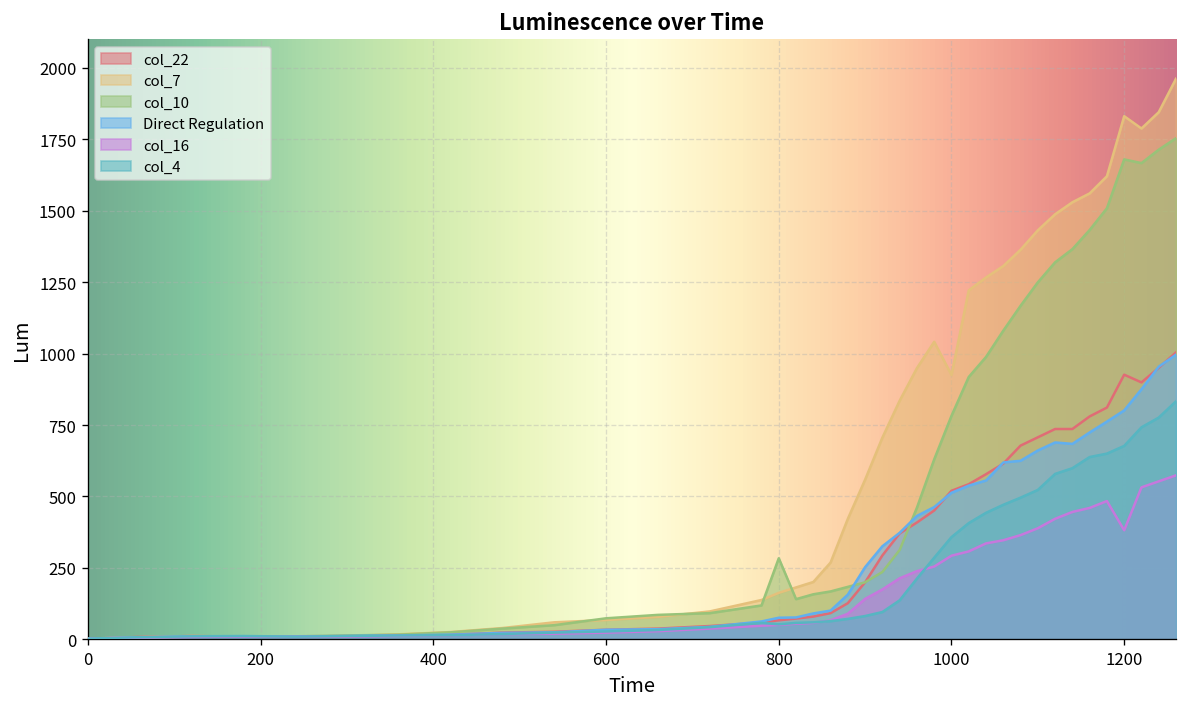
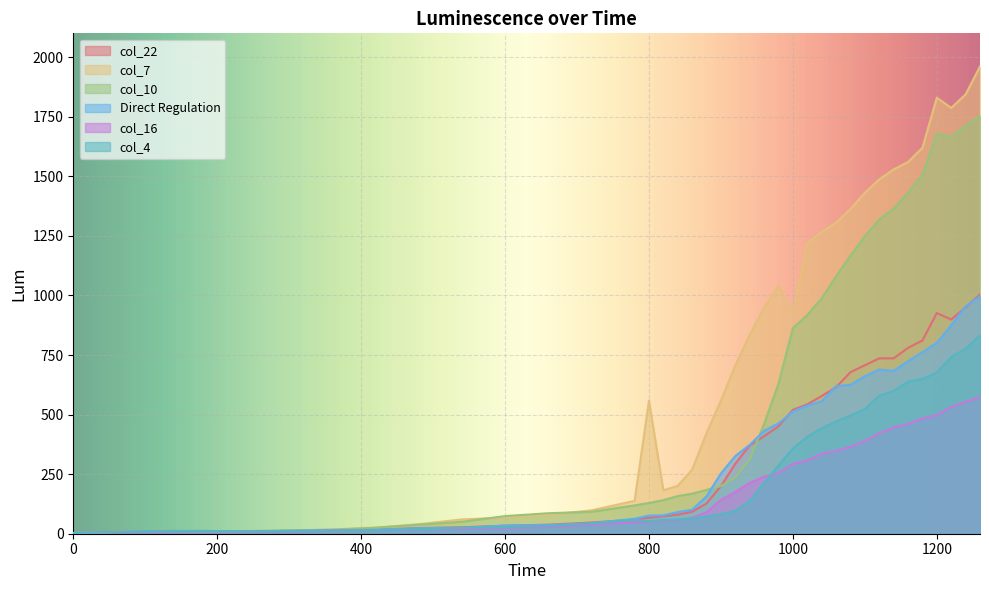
col_7, 800: 160 -> 560
col_10, 800: 280 -> 130
col_10, 1000: 780 -> 860
col_16, 1200: 380 -> 500
